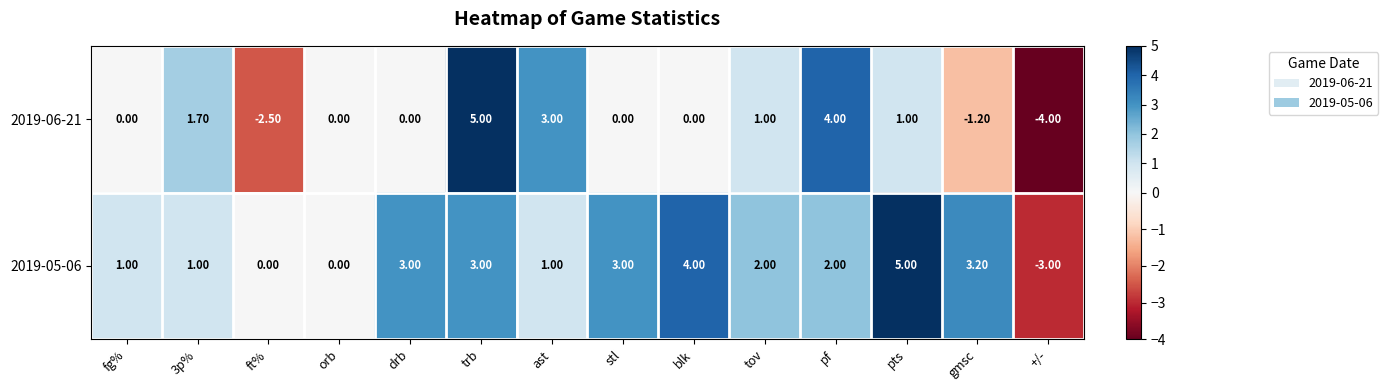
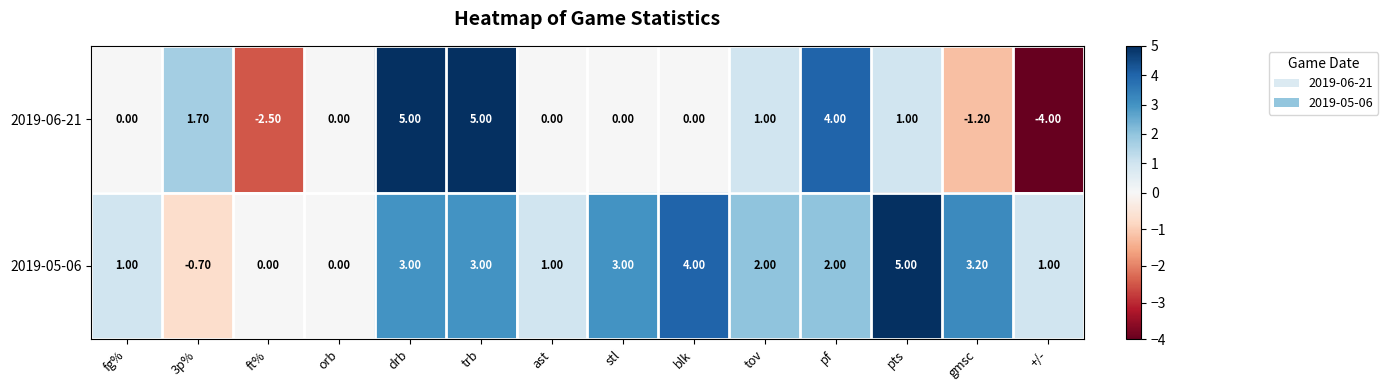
2019-06-21, drb: 0.00 -> 5.00
2019-06-21, ast: 3.00 -> 0.00
2019-05-06, 3p%: 1.00 -> -0.70
2019-05-06, +/-: -3.00 -> 1.00
